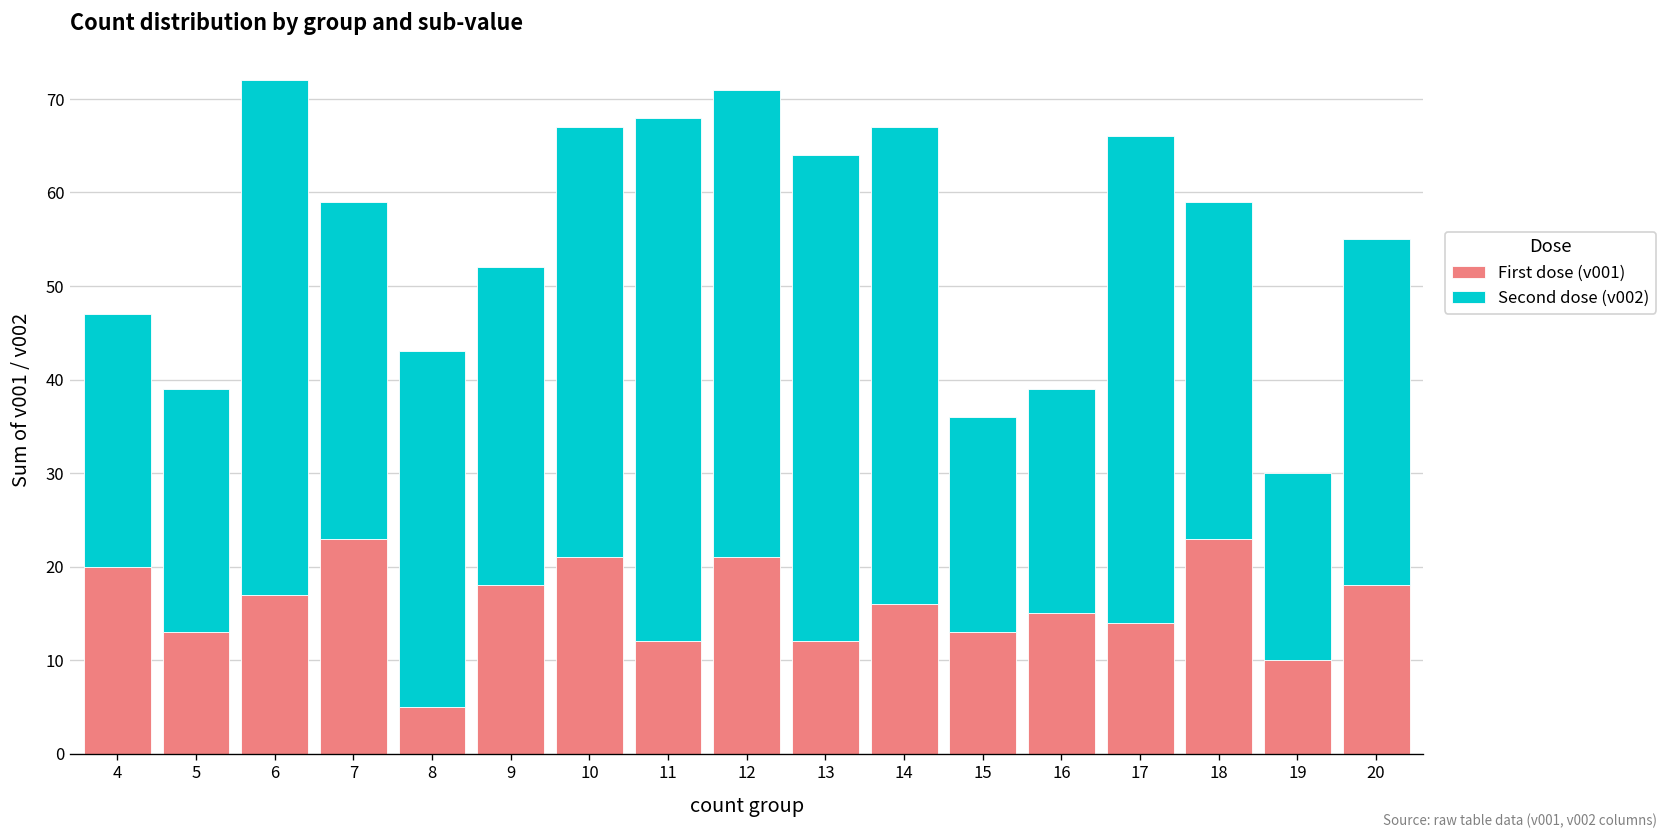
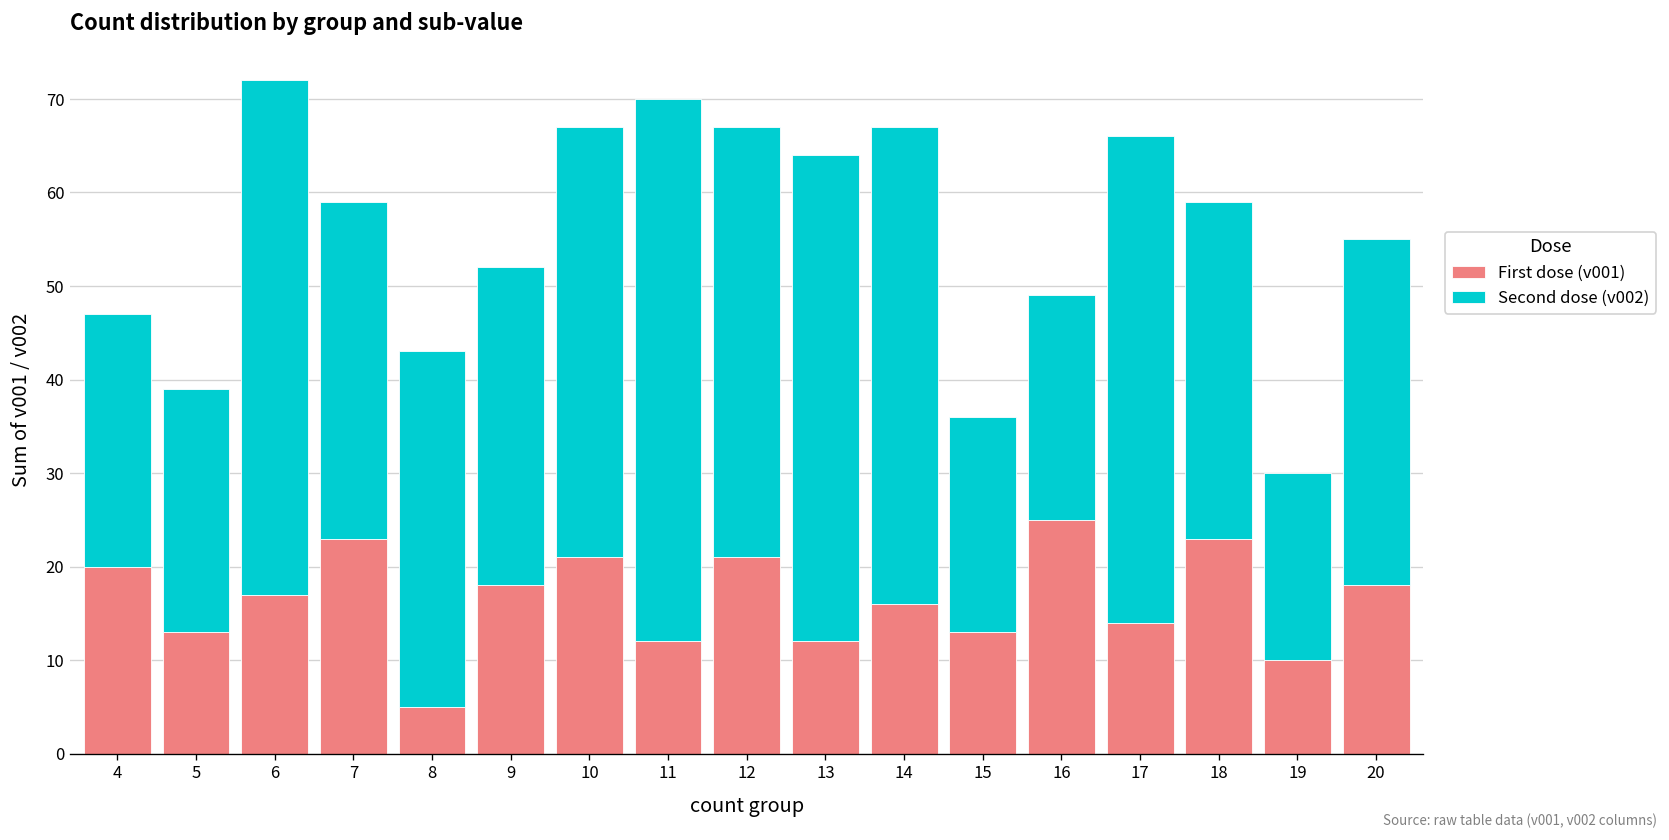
Second dose (v002), 11: 56 -> 58
Second dose (v002), 12: 50 -> 46
First dose (v001), 16: 15 -> 25
